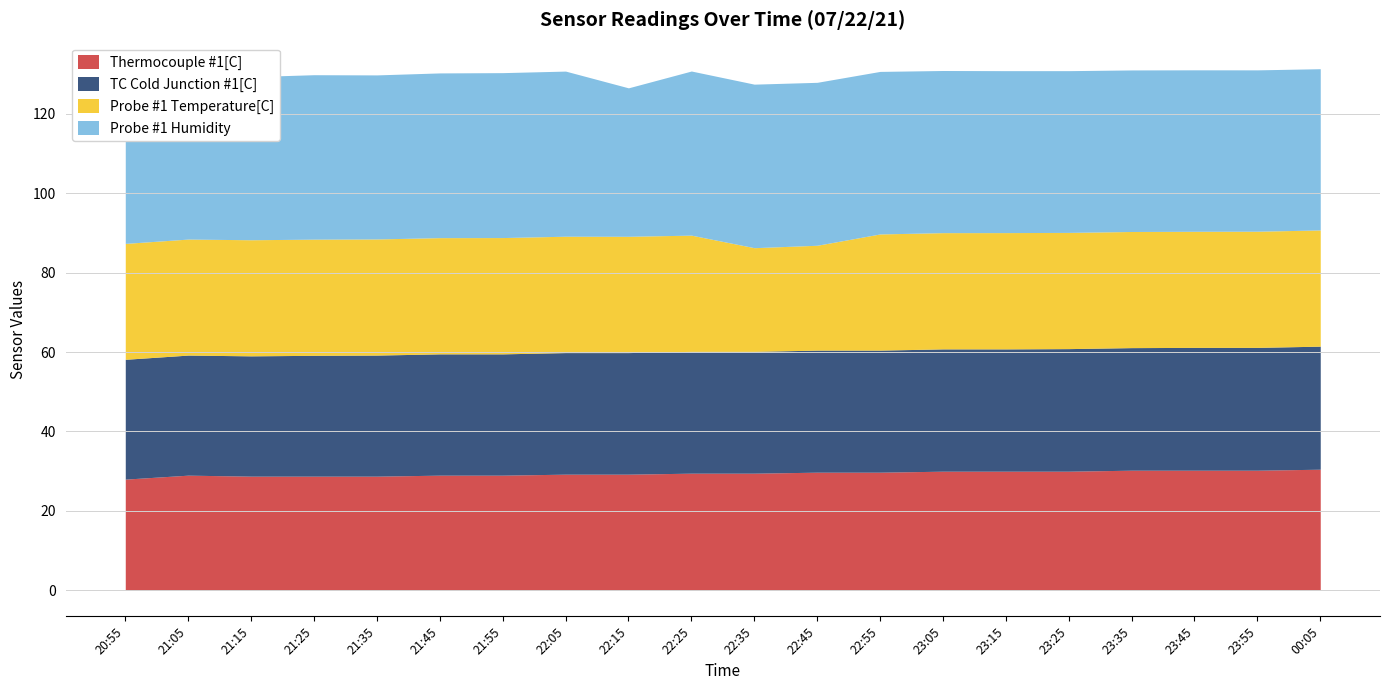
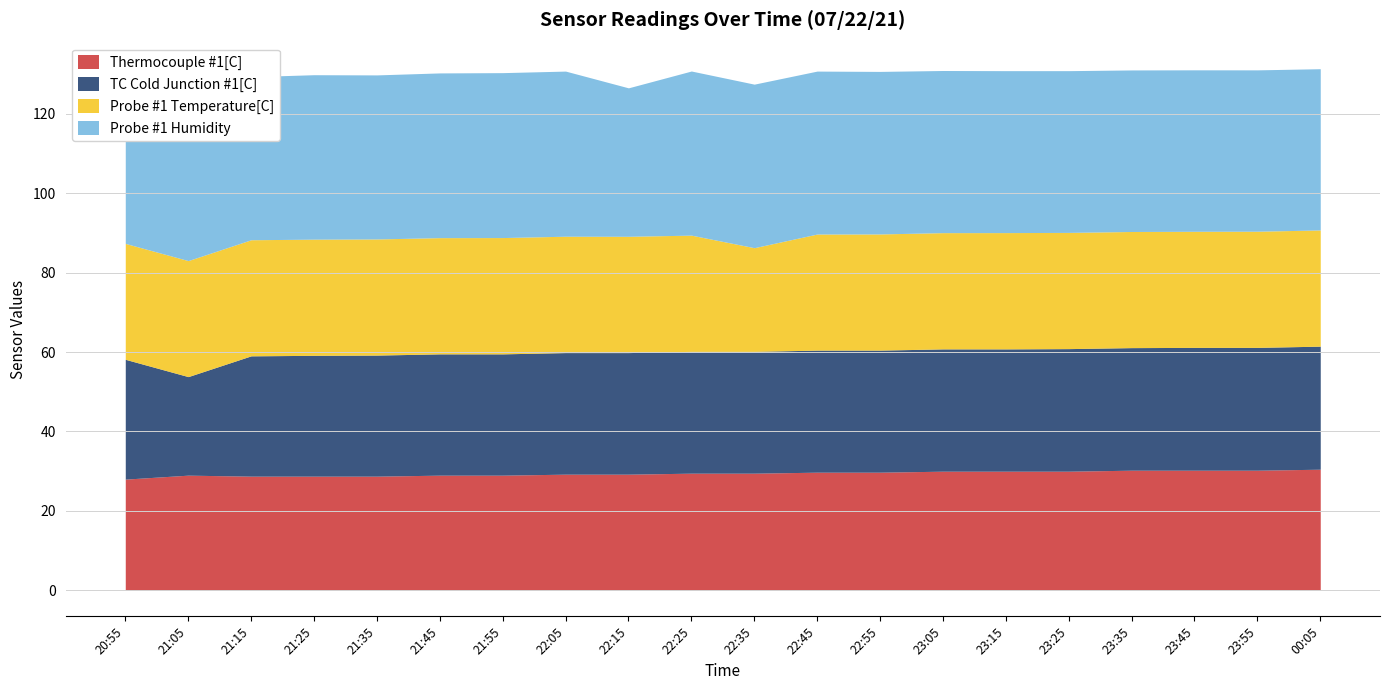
TC Cold Junction #1[C], 21:05: 30 -> 25
Probe #1 Temperature[C], 22:45: 26 -> 29
